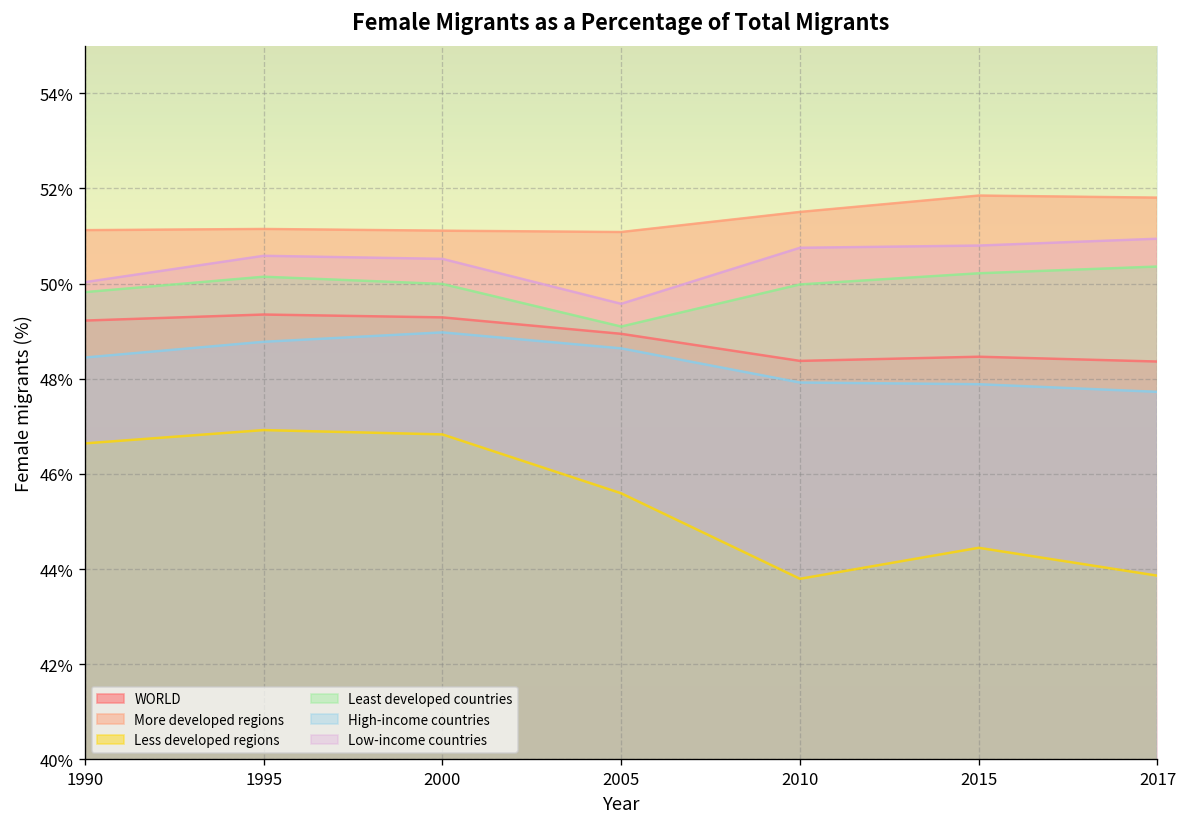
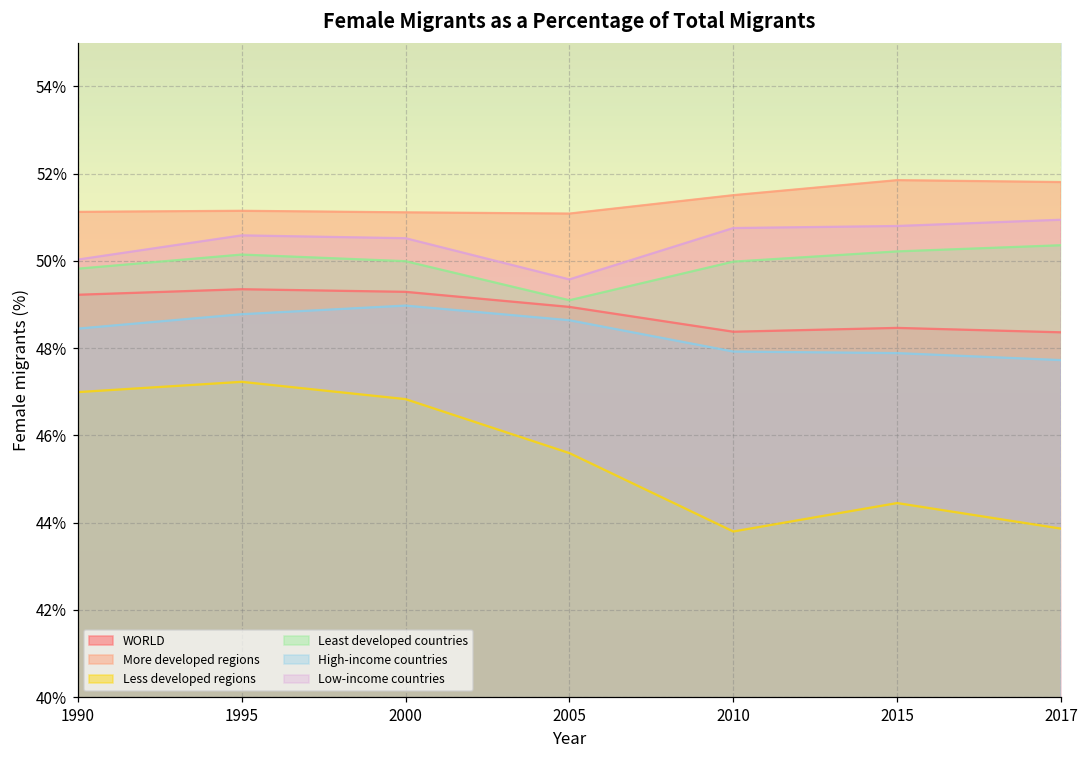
Less developed regions, 1990: 46.6% -> 47.0%
Less developed regions, 1995: 46.9% -> 47.2%
